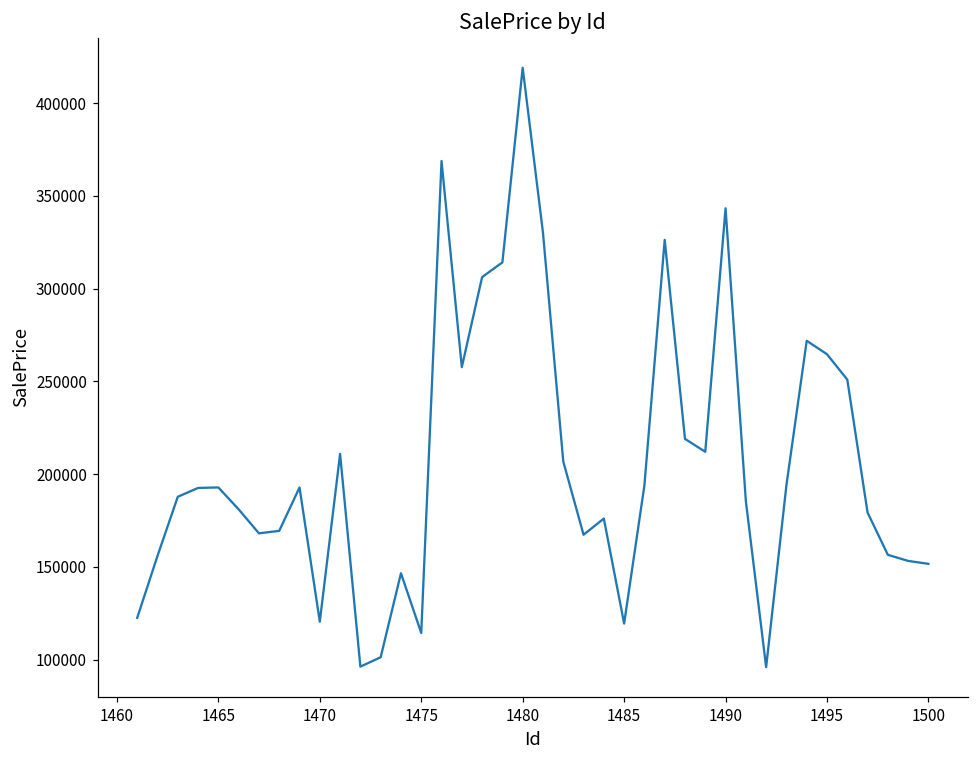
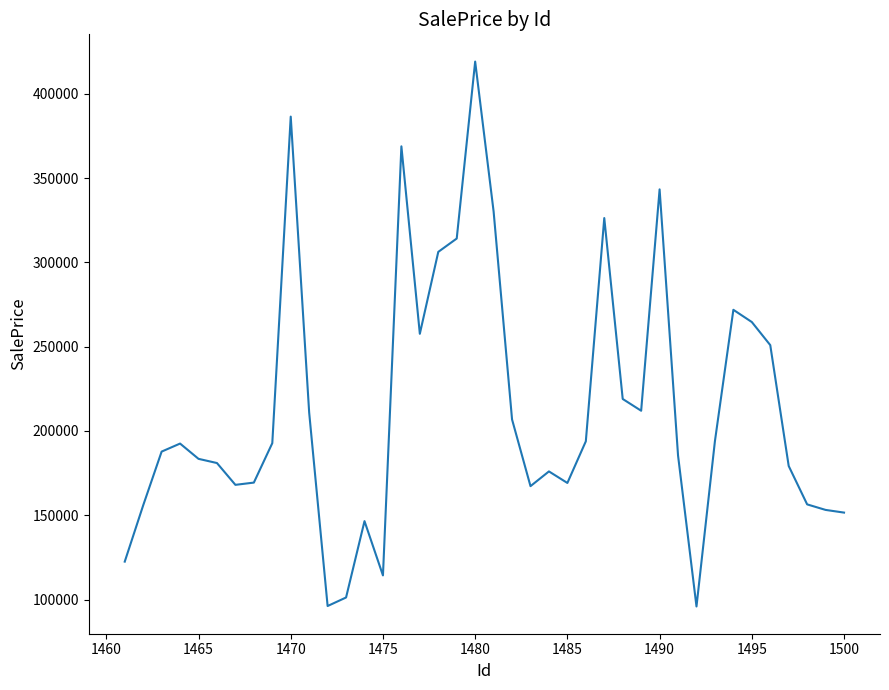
1465: 193000 -> 183000
1470: 120000 -> 386000
1485: 119000 -> 169000
